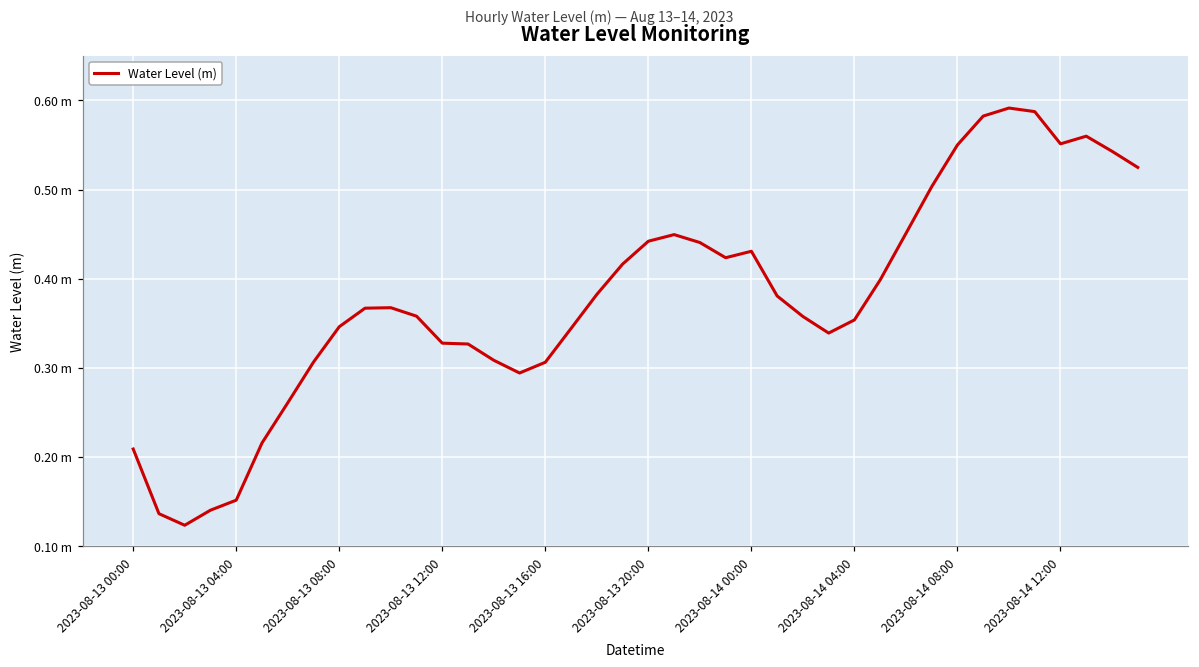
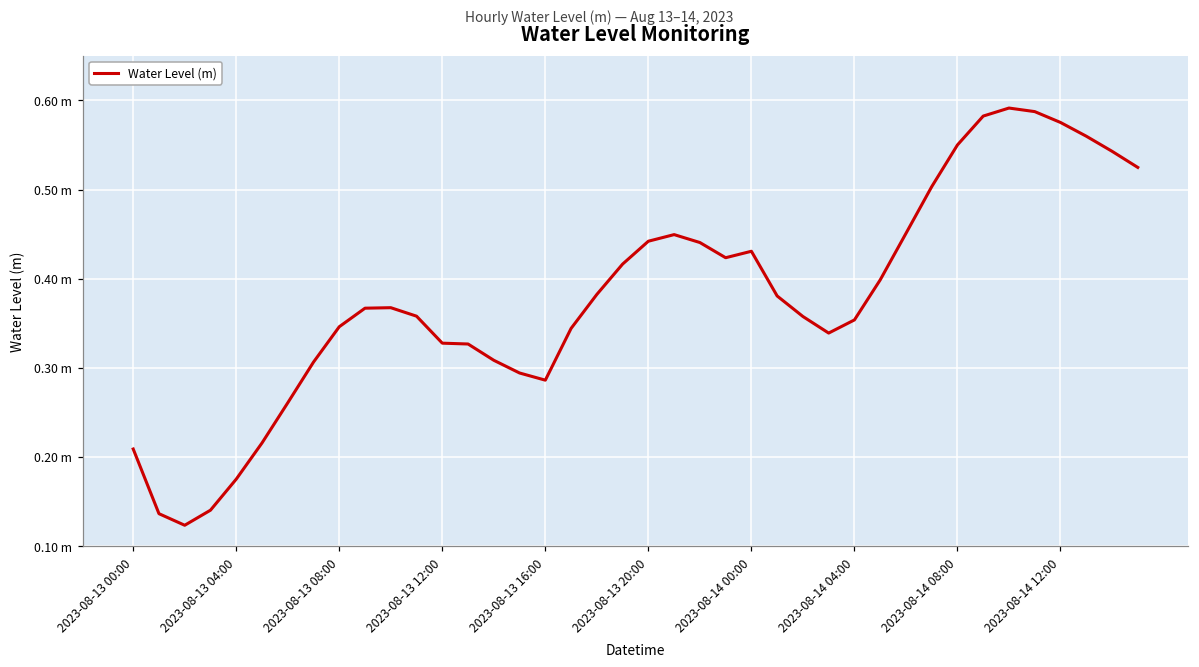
2023-08-13 04:00: 0.15 m -> 0.18 m
2023-08-13 16:00: 0.31 m -> 0.29 m
2023-08-14 12:00: 0.55 m -> 0.58 m
